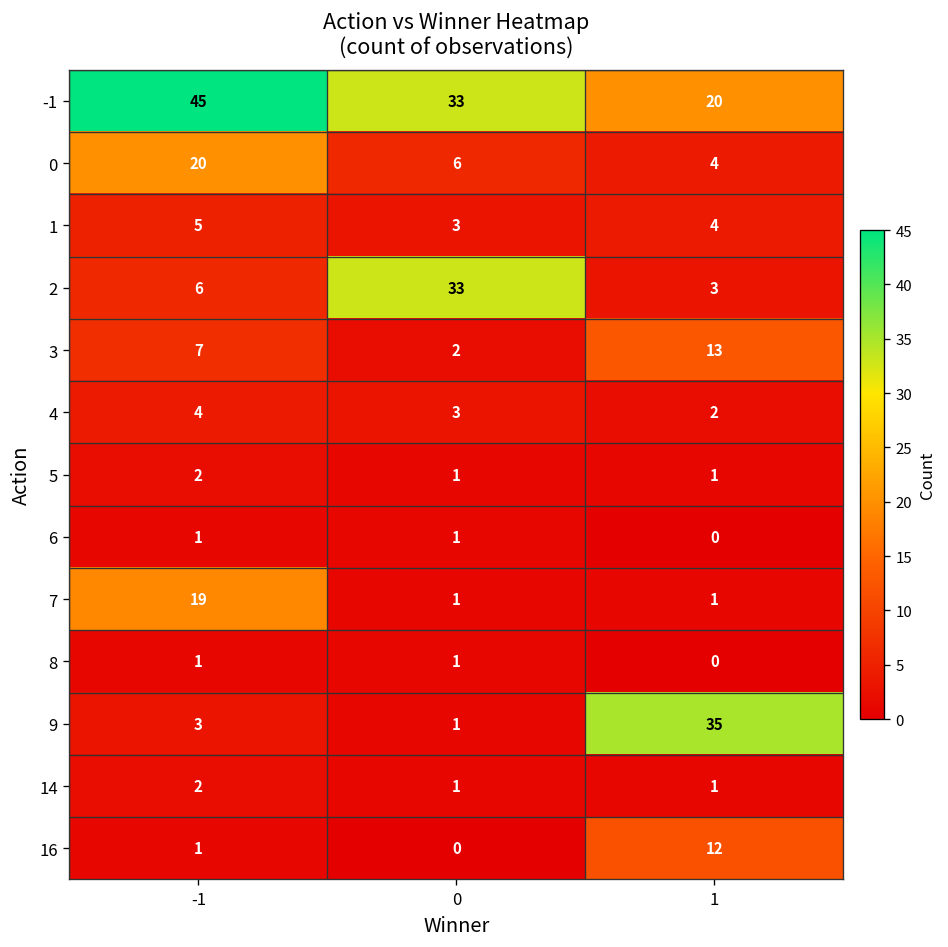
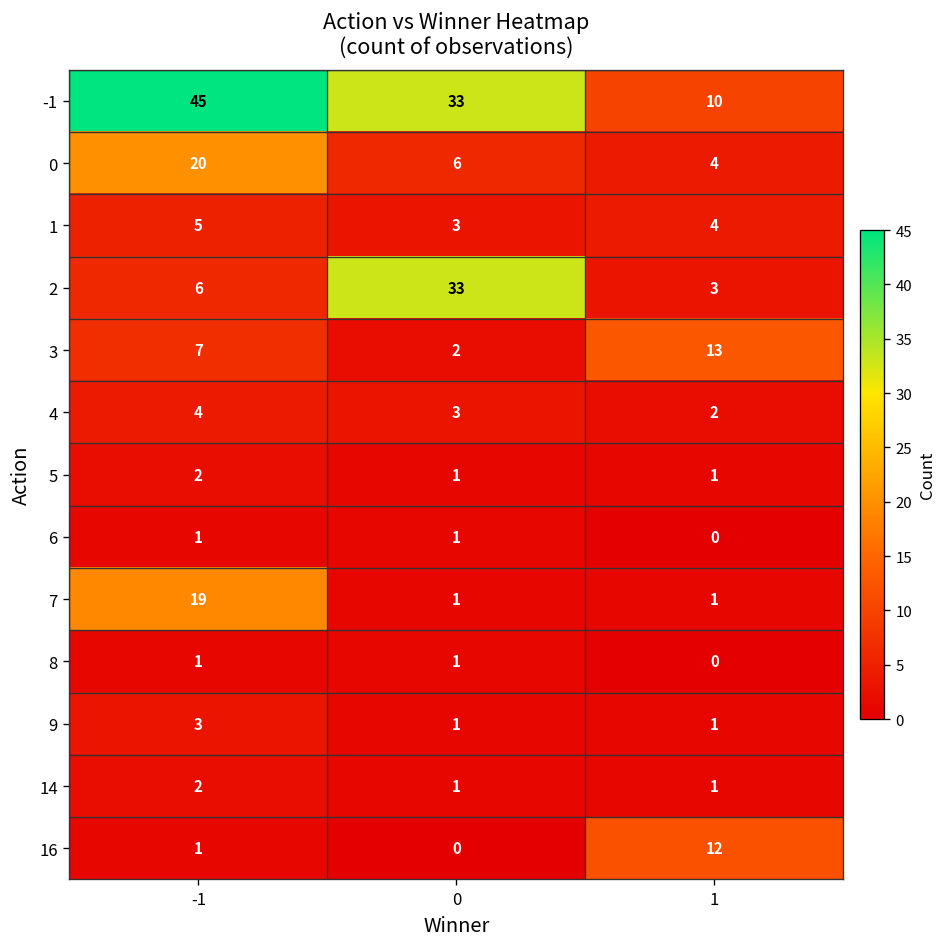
-1, 1: 20 -> 10
9, 1: 35 -> 1
